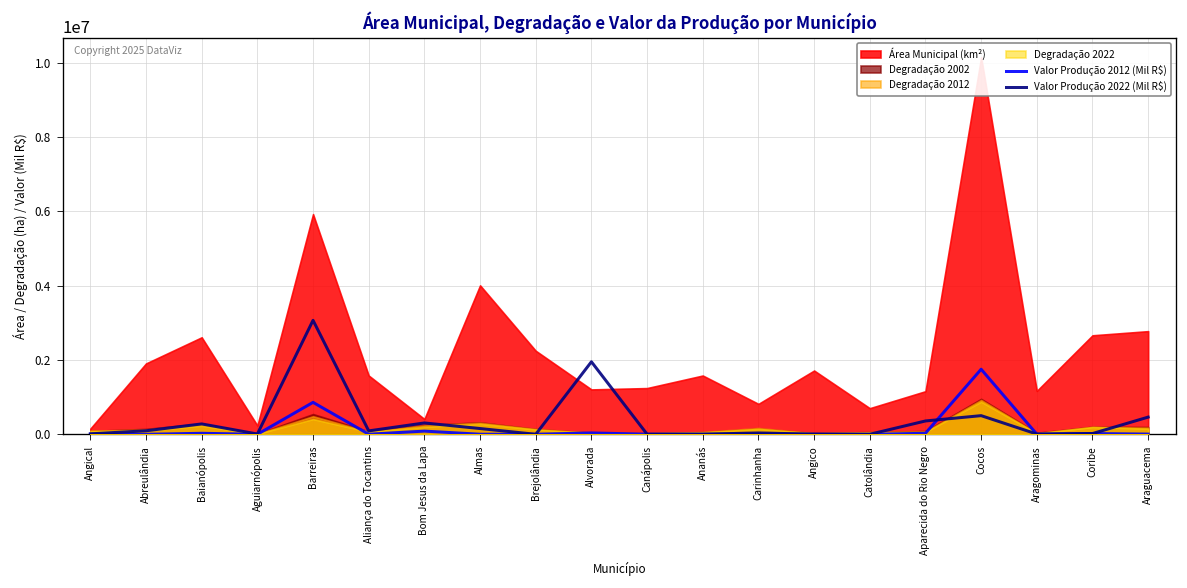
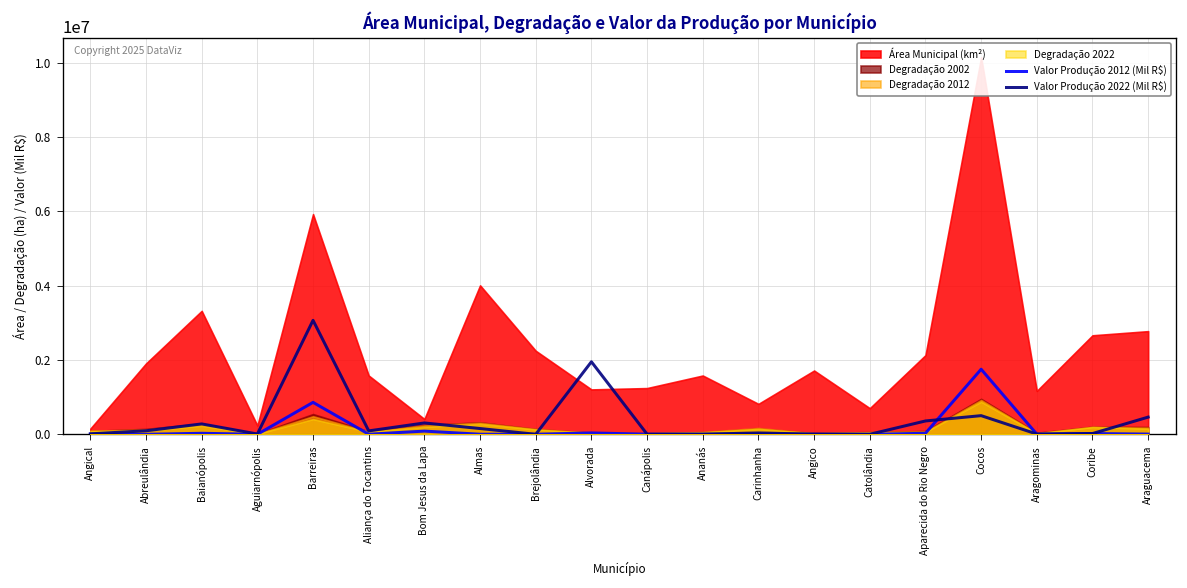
Área Municipal (km²), Baianópolis: 2600000 -> 3300000
Área Municipal (km²), Aparecida do Rio Negro: 1200000 -> 2100000
